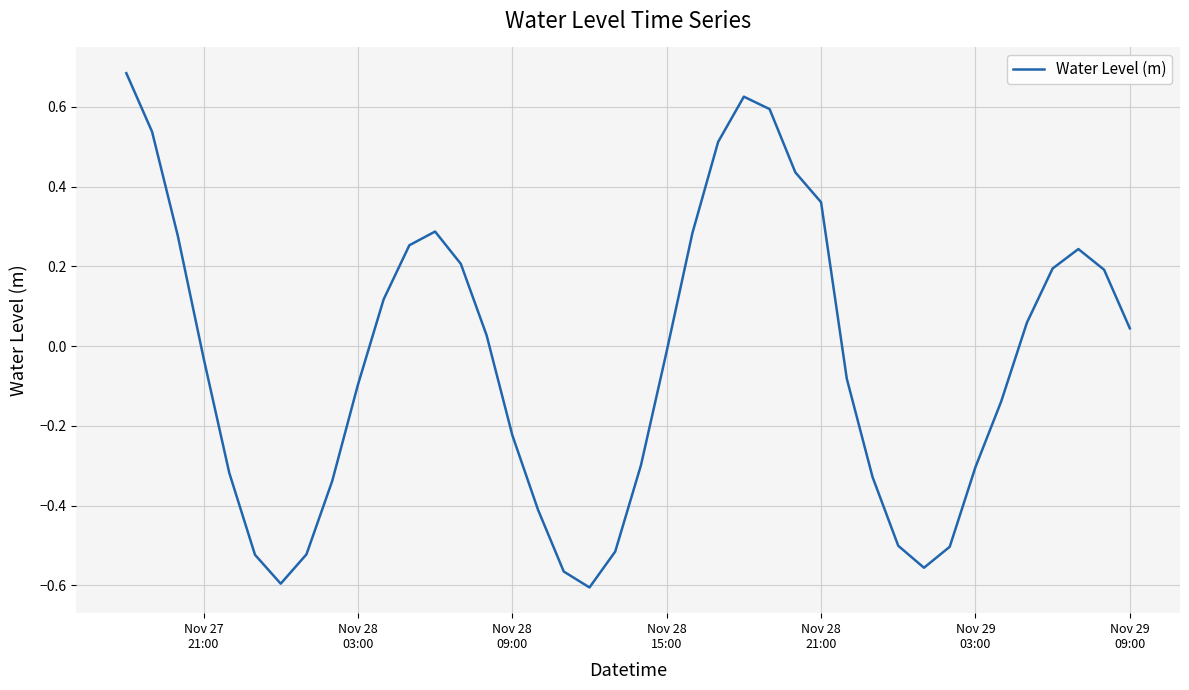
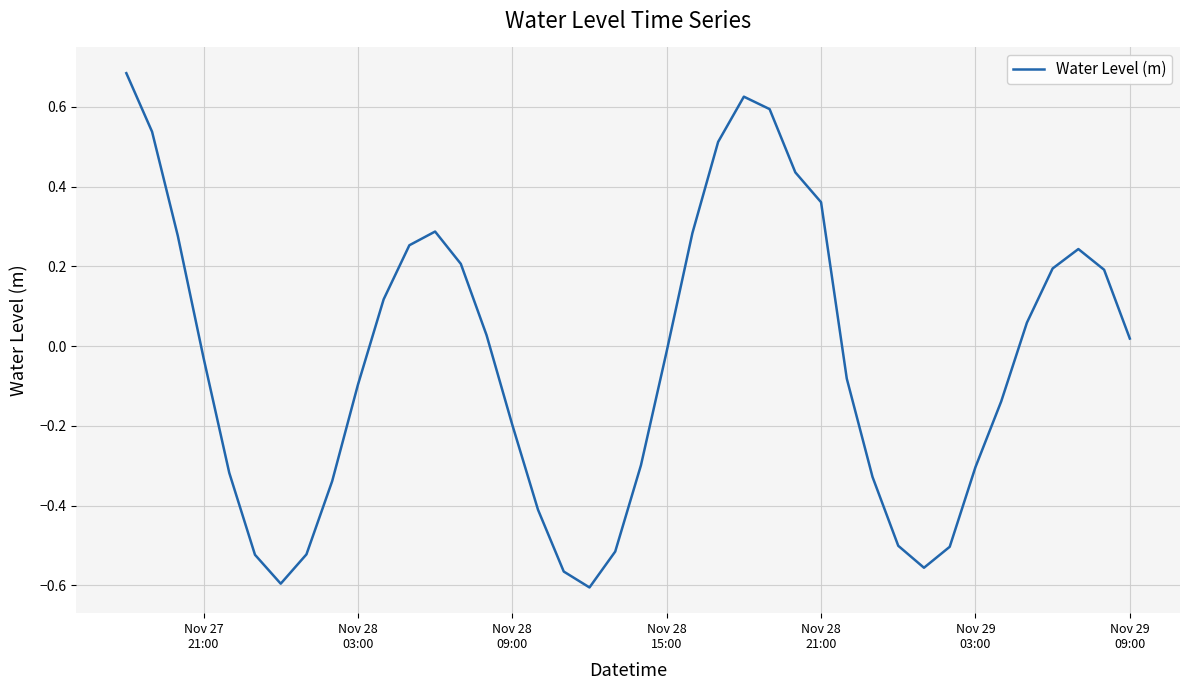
Nov 28 09:00: -0.22 -> -0.20
Nov 29 09:00: 0.04 -> 0.02
